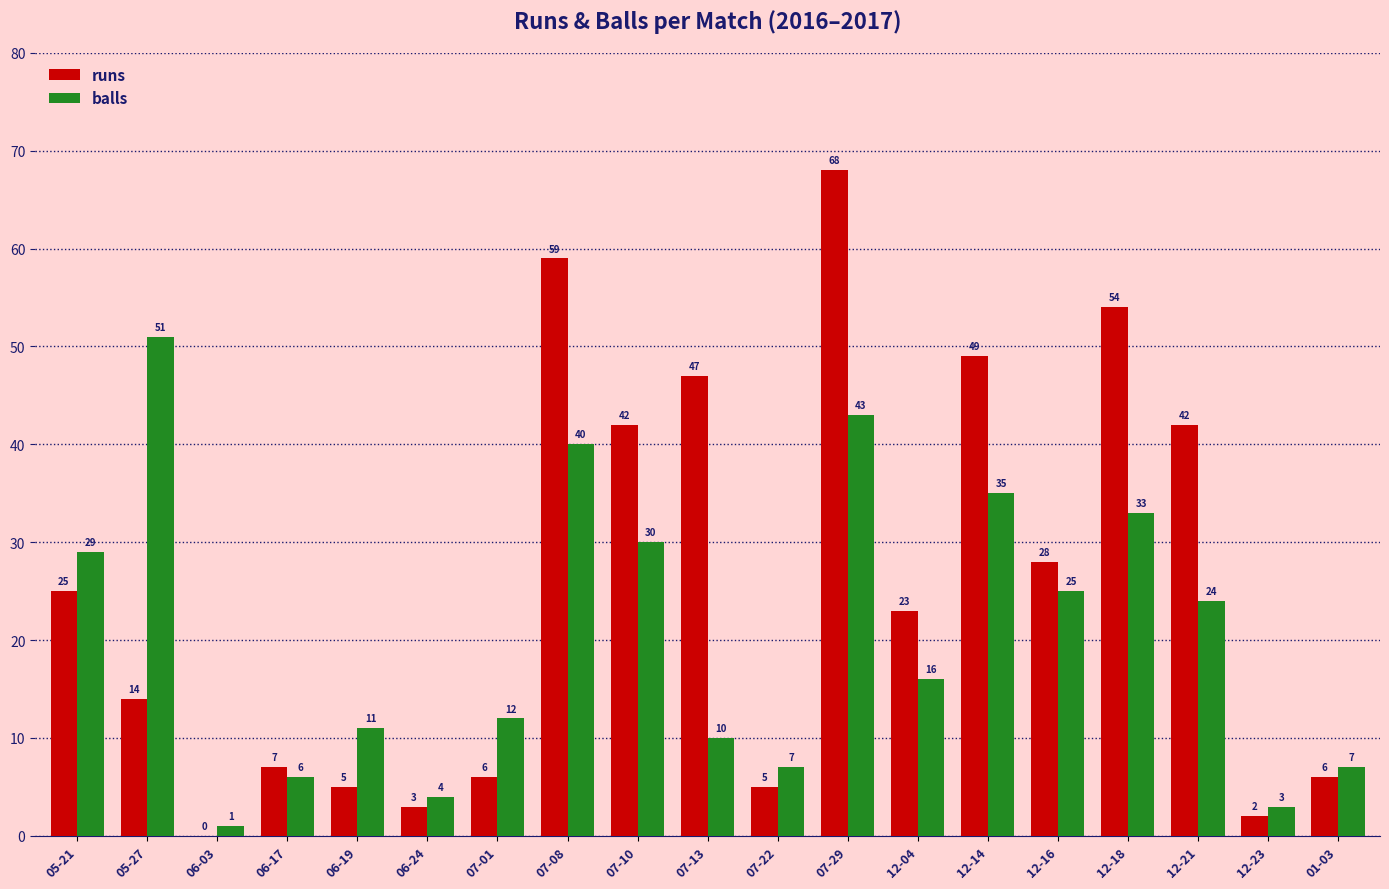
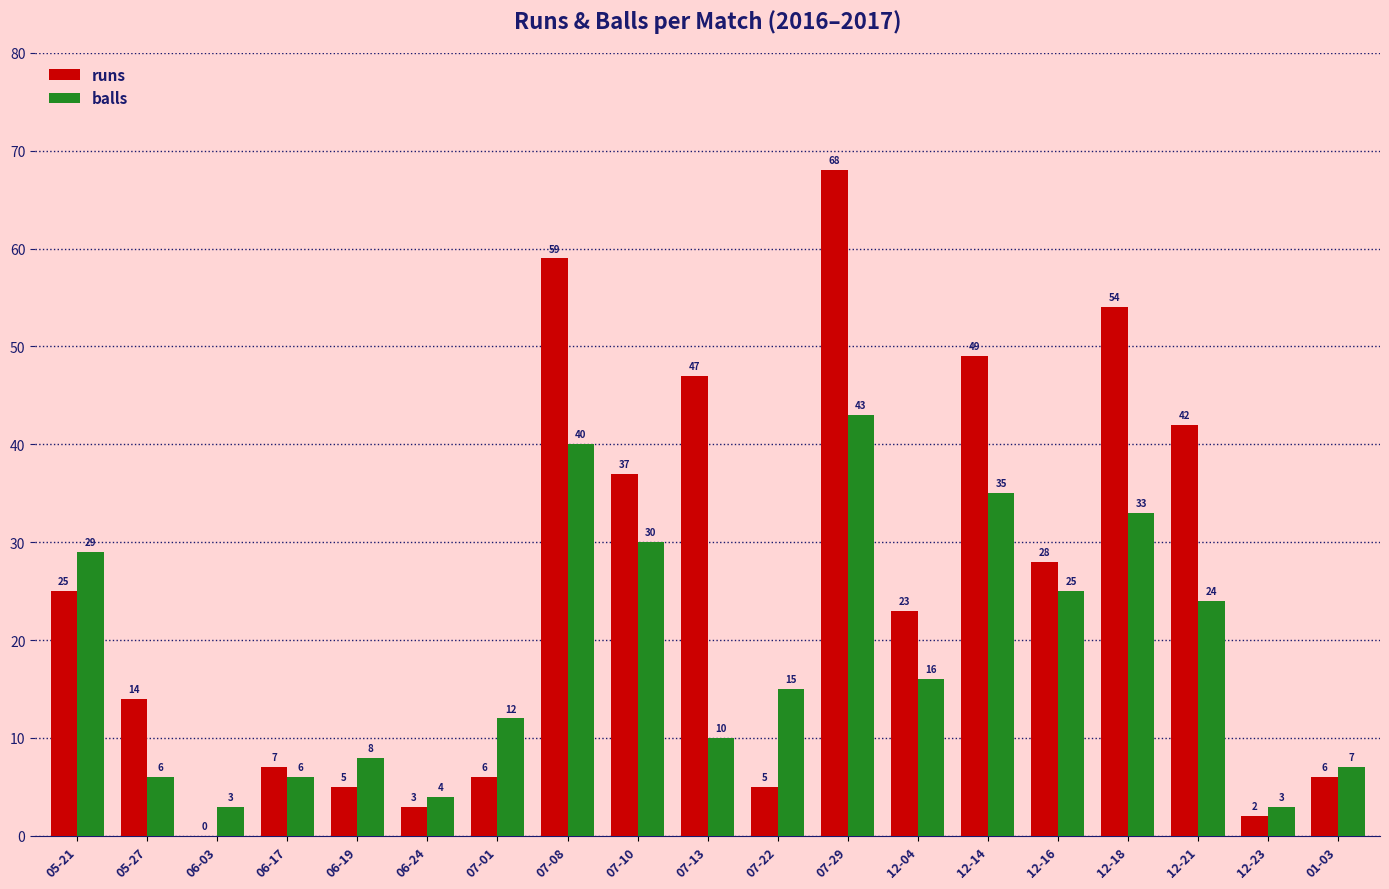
balls, 05-27: 51 -> 6
balls, 06-03: 1 -> 3
balls, 06-19: 11 -> 8
runs, 07-10: 42 -> 37
balls, 07-22: 7 -> 15
